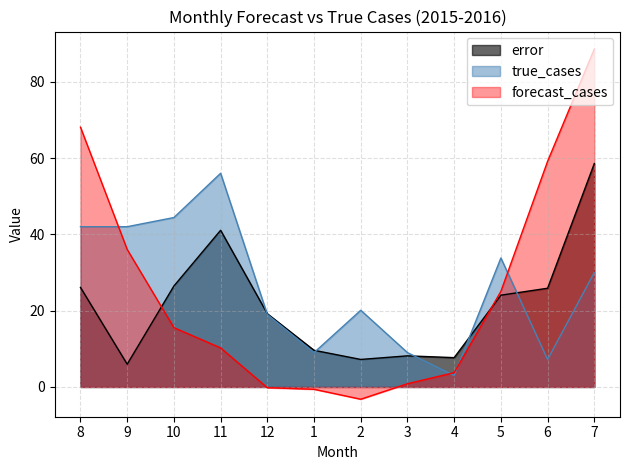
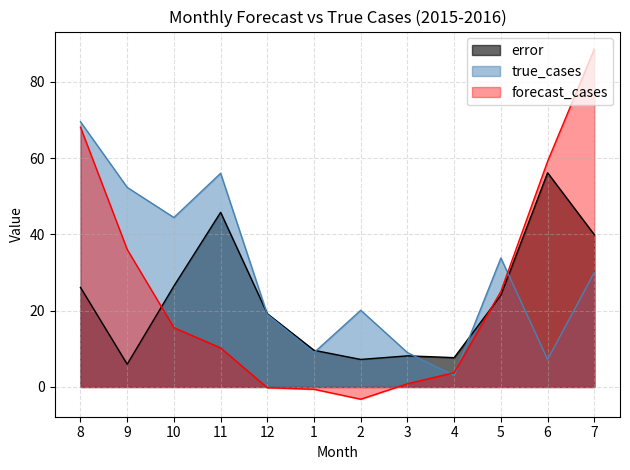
true_cases, 8: 42 -> 70
true_cases, 9: 42 -> 52
error, 11: 41 -> 46
error, 6: 26 -> 56
error, 7: 59 -> 40
